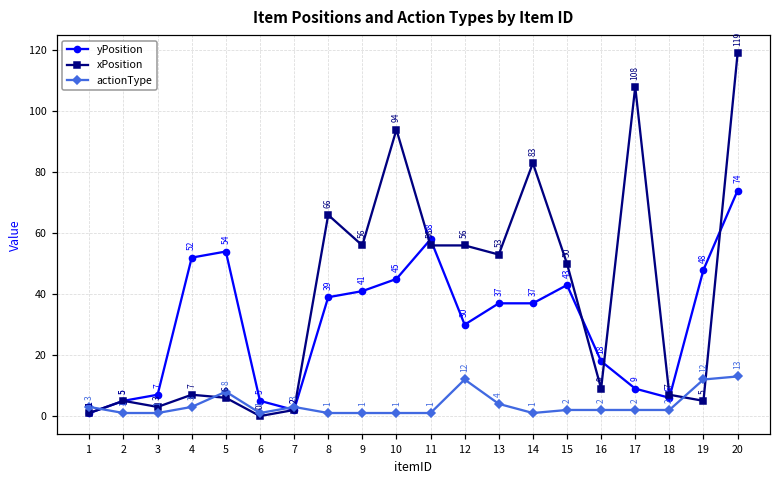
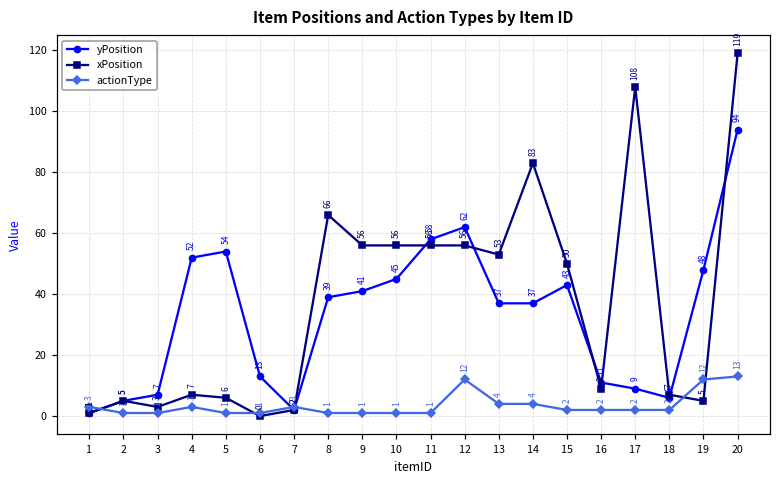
actionType, 5: 8 -> 1
yPosition, 6: 5 -> 13
xPosition, 10: 94 -> 56
yPosition, 12: 30 -> 62
actionType, 14: 1 -> 4
yPosition, 16: 18 -> 11
yPosition, 20: 74 -> 94
